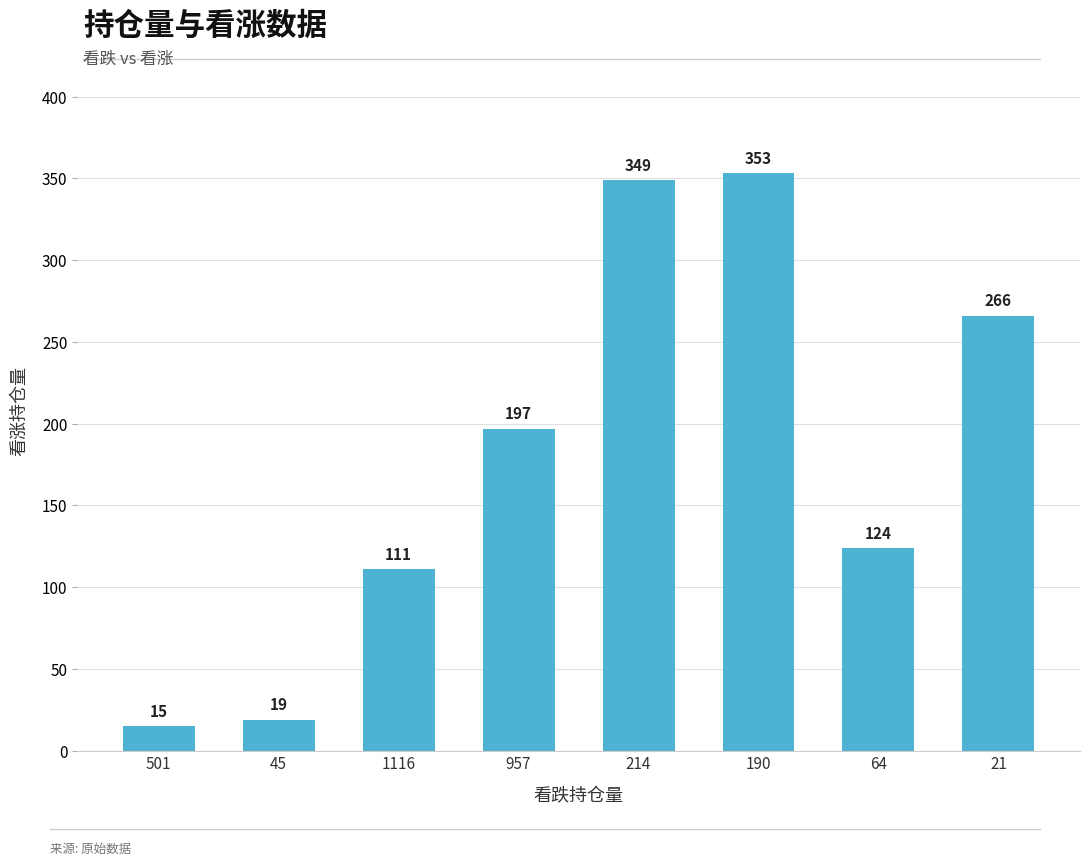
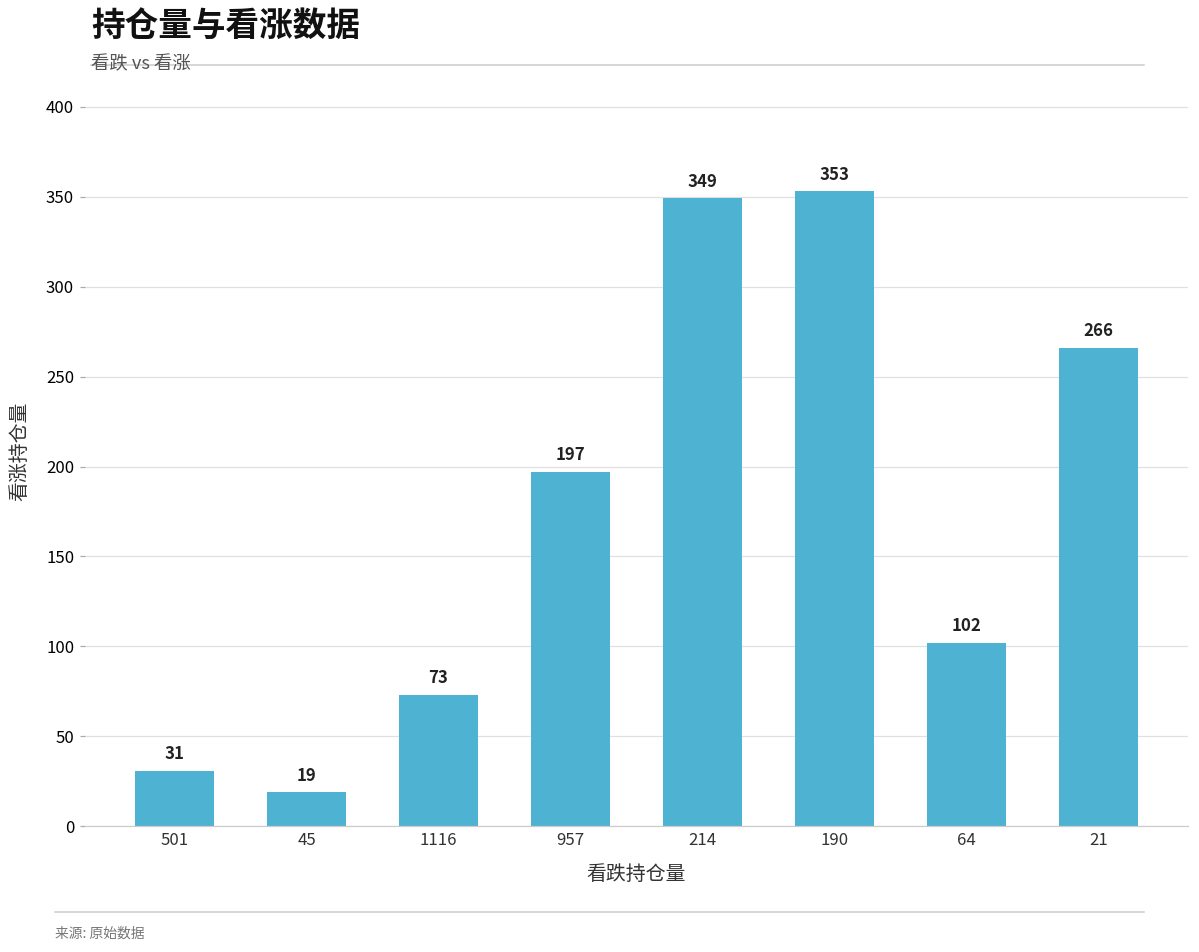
501: 15 -> 31
1116: 111 -> 73
64: 124 -> 102
